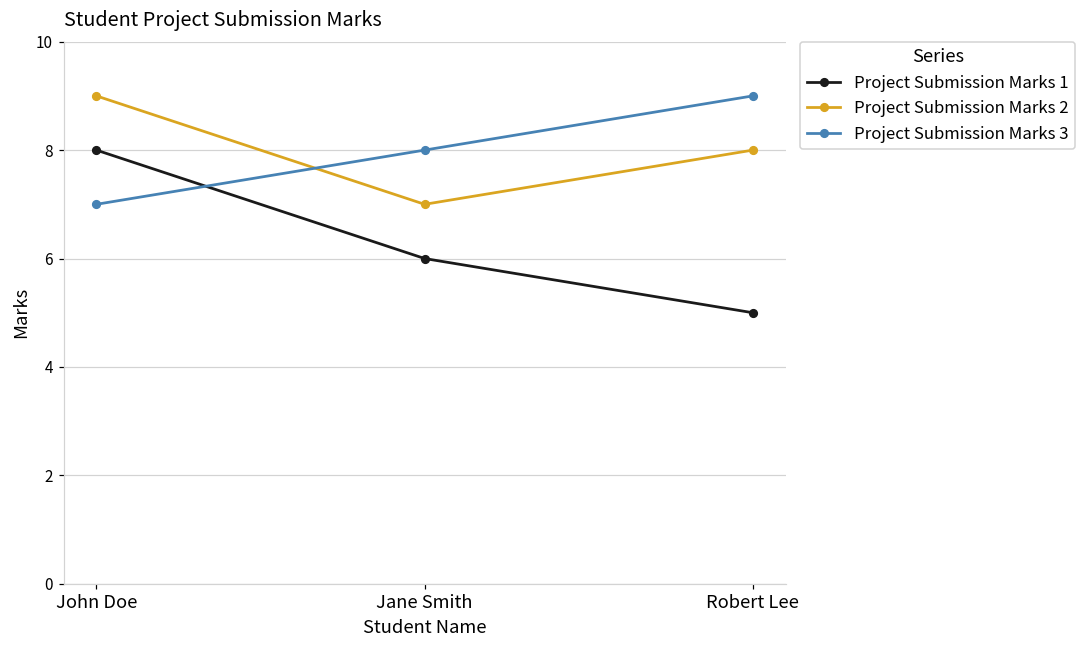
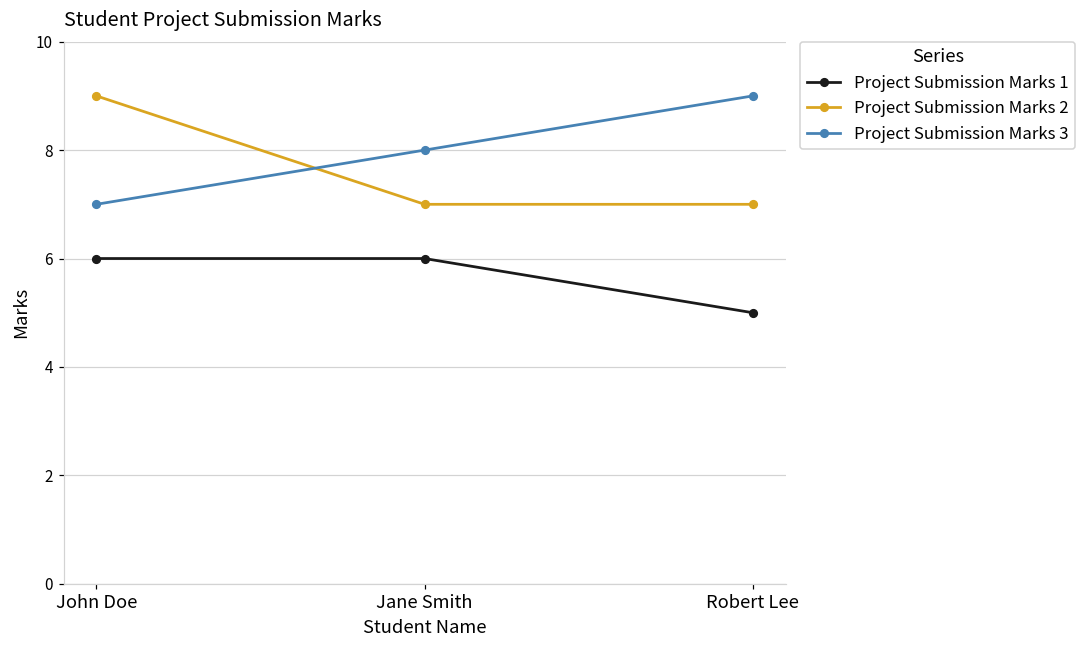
Project Submission Marks 1, John Doe: 8 -> 6
Project Submission Marks 2, Robert Lee: 8 -> 7
